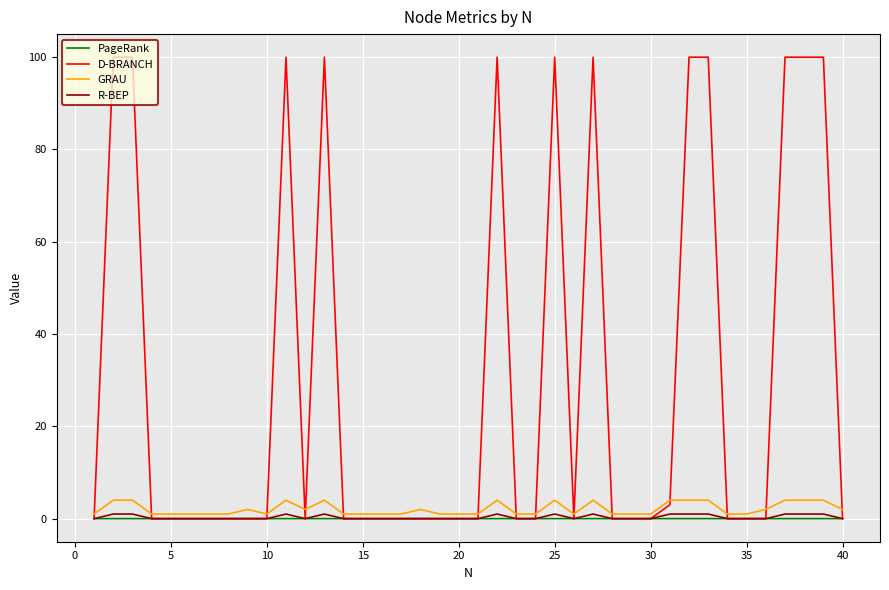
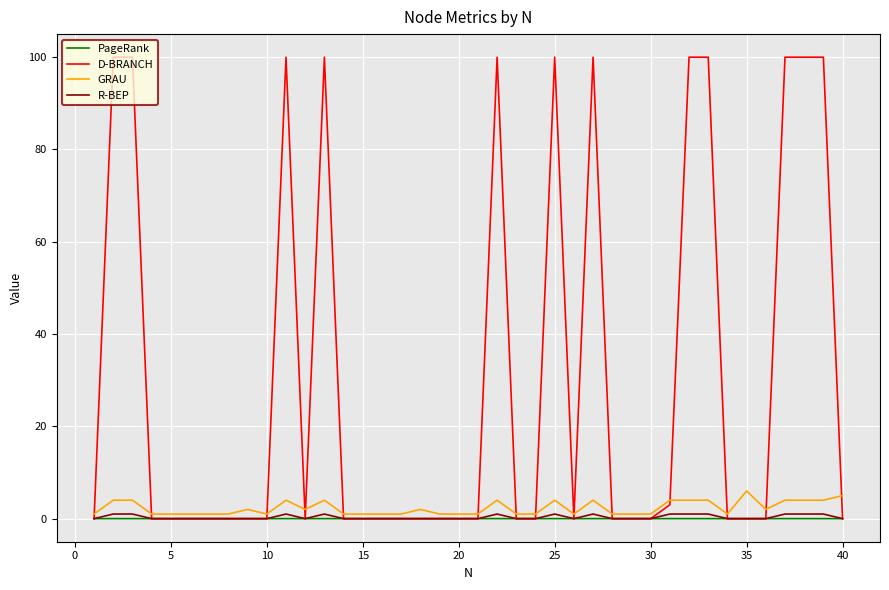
GRAU, 35: 1 -> 6
GRAU, 40: 2 -> 5
